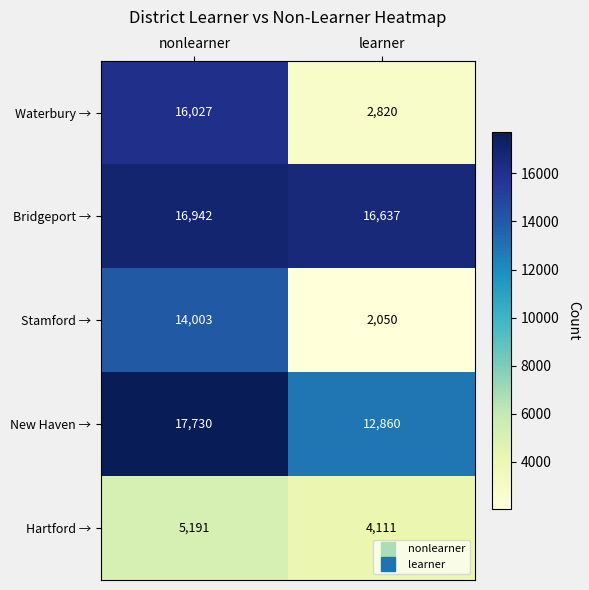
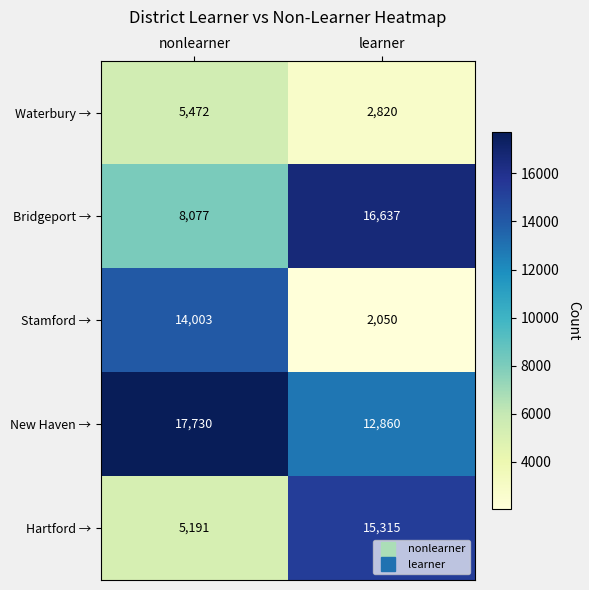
Waterbury →, nonlearner: 16,027 -> 5,472
Bridgeport →, nonlearner: 16,942 -> 8,077
Hartford →, learner: 4,111 -> 15,315
